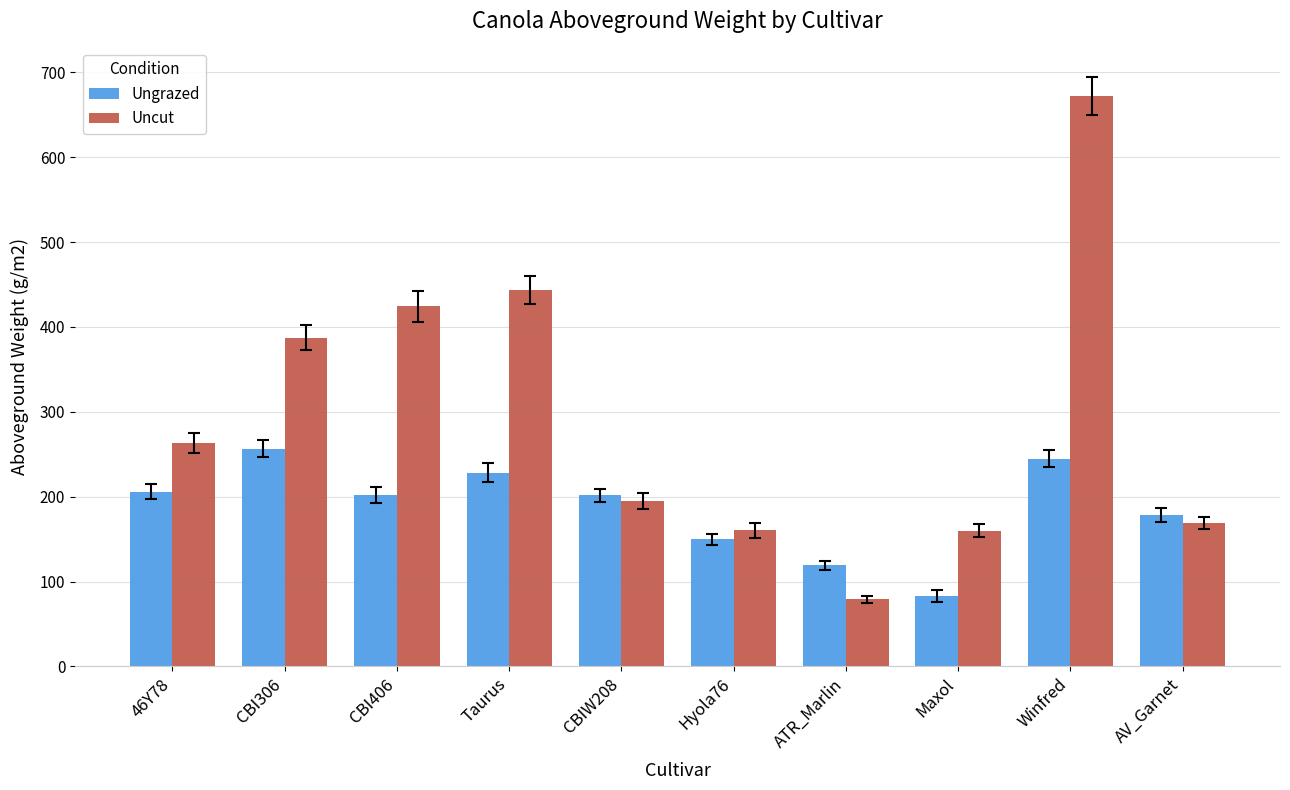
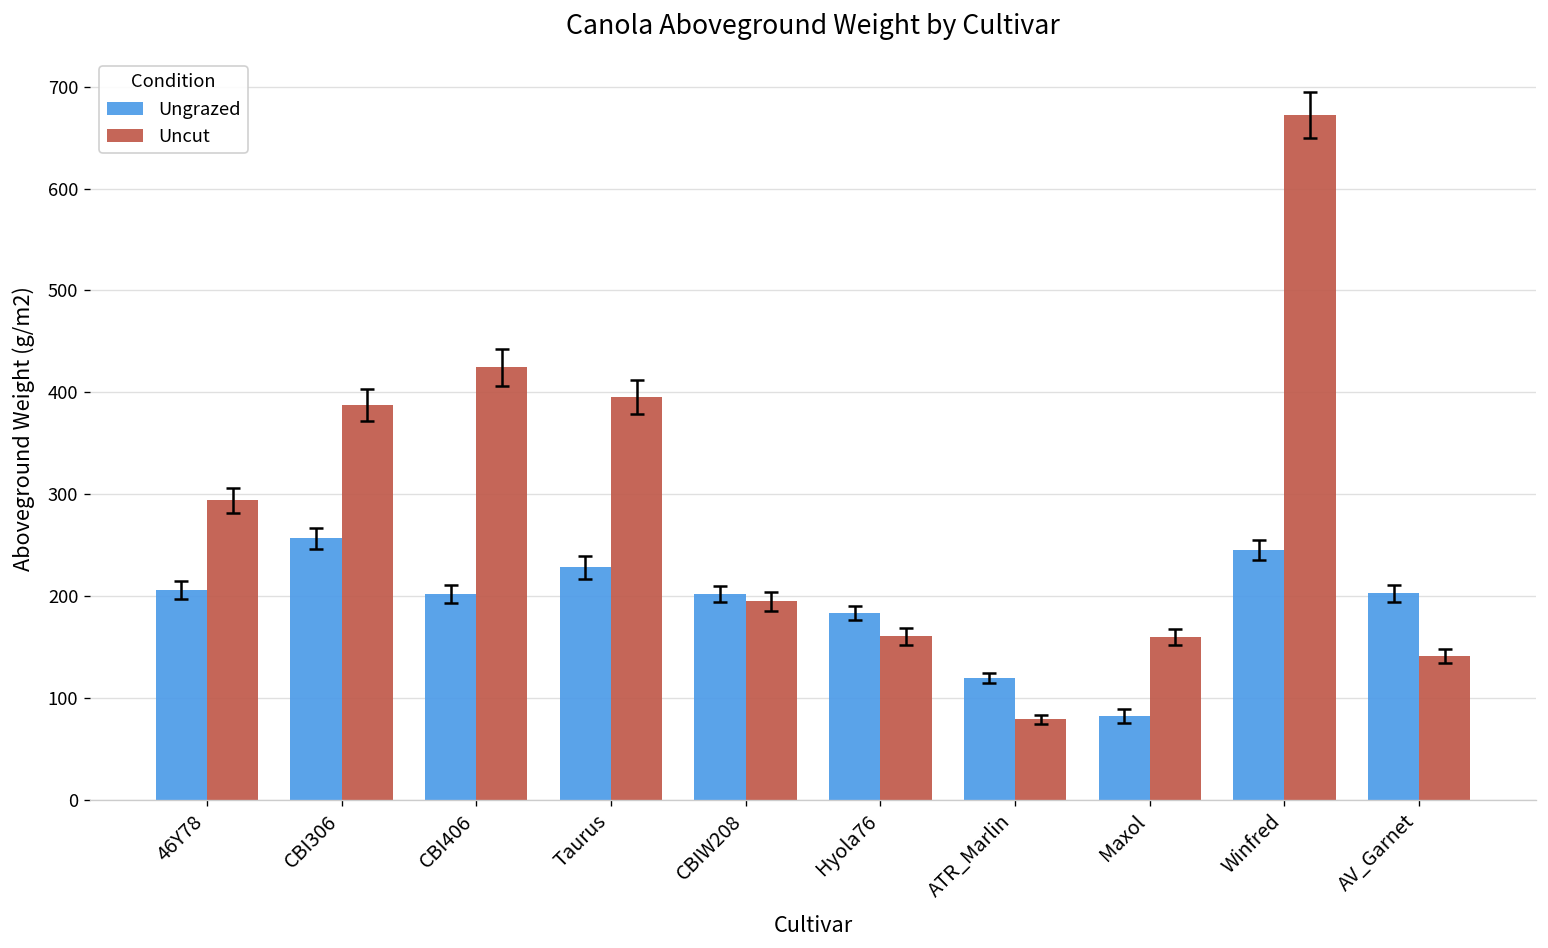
Uncut, 46Y78: 260 -> 290
Uncut, Taurus: 440 -> 400
Ungrazed, Hyola76: 150 -> 180
Ungrazed, AV_Garnet: 180 -> 200
Uncut, AV_Garnet: 170 -> 140
